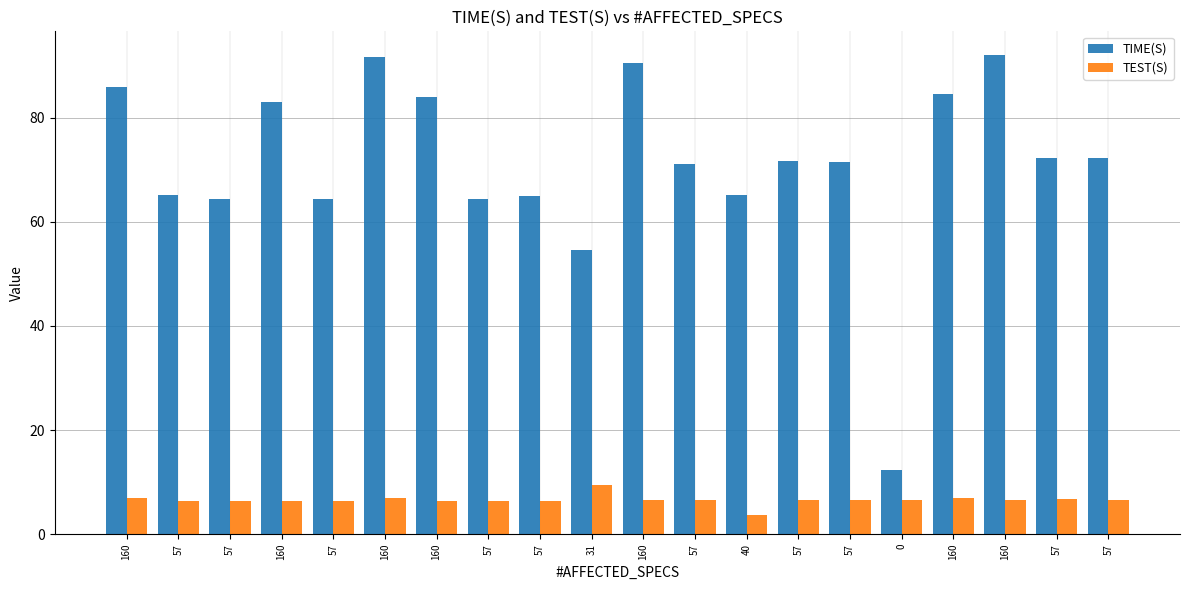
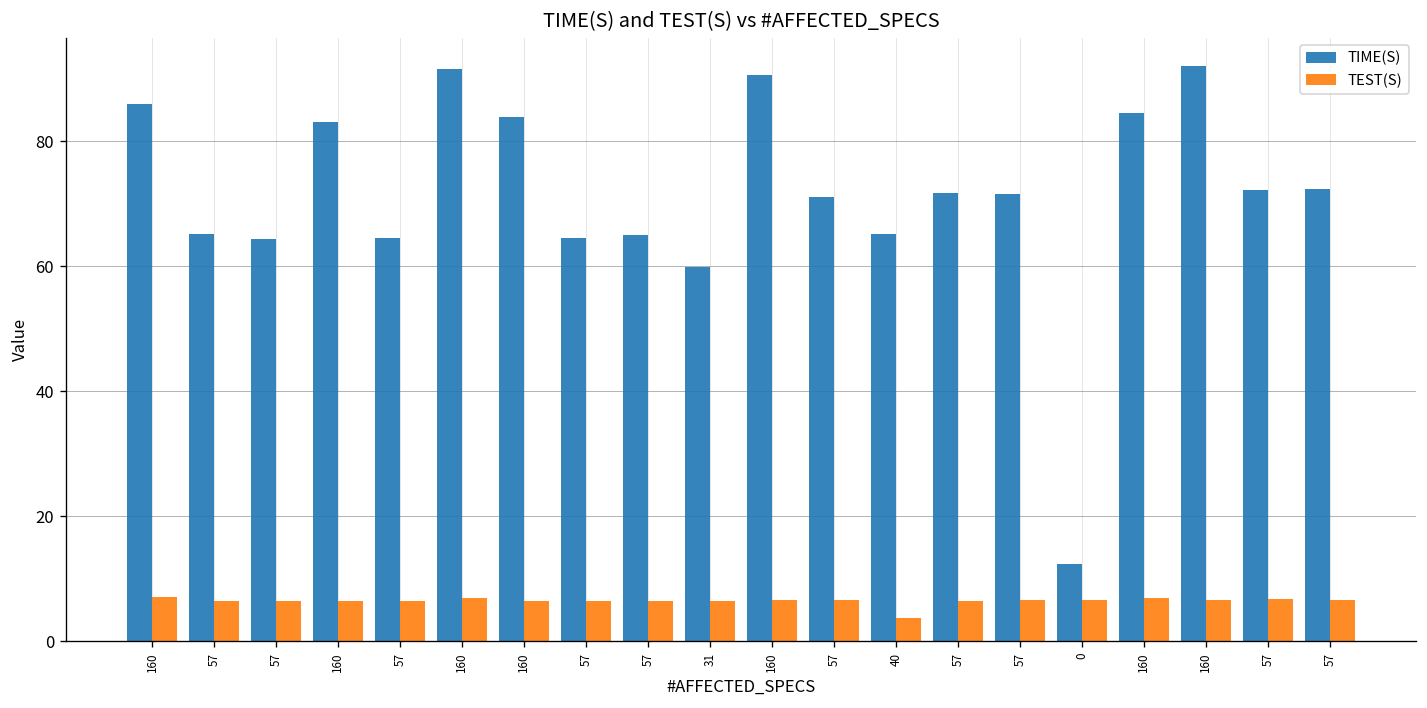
TIME(S), 31: 55 -> 60
TEST(S), 31: 9 -> 6
